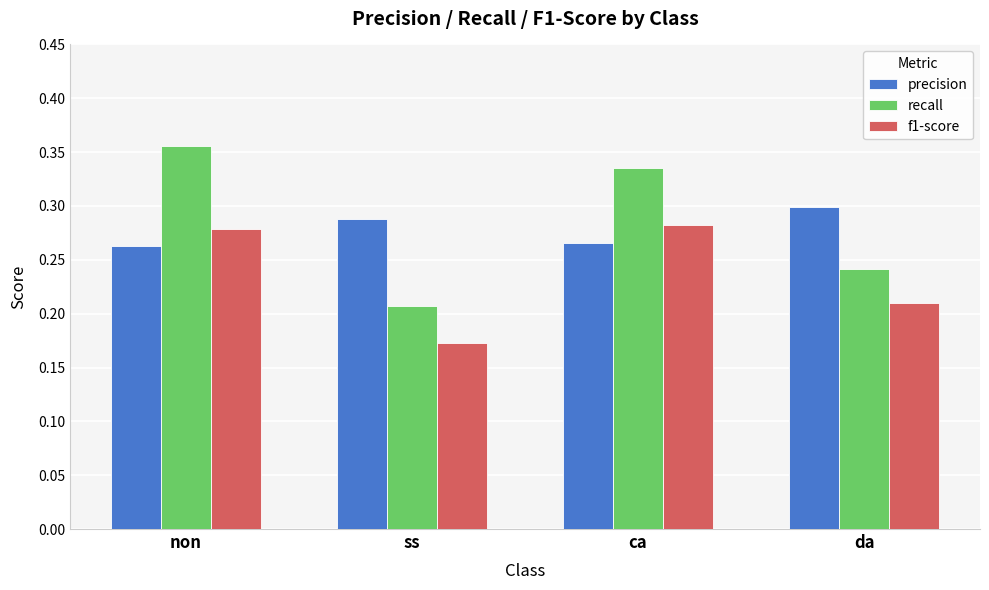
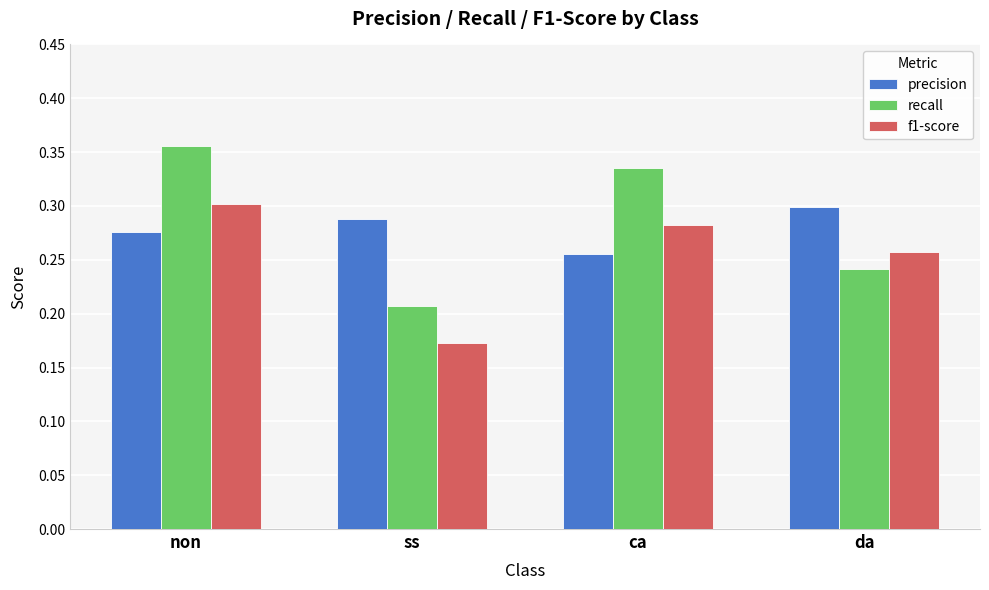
precision, non: 0.263 -> 0.276
f1-score, non: 0.278 -> 0.302
precision, ca: 0.266 -> 0.255
f1-score, da: 0.210 -> 0.257
